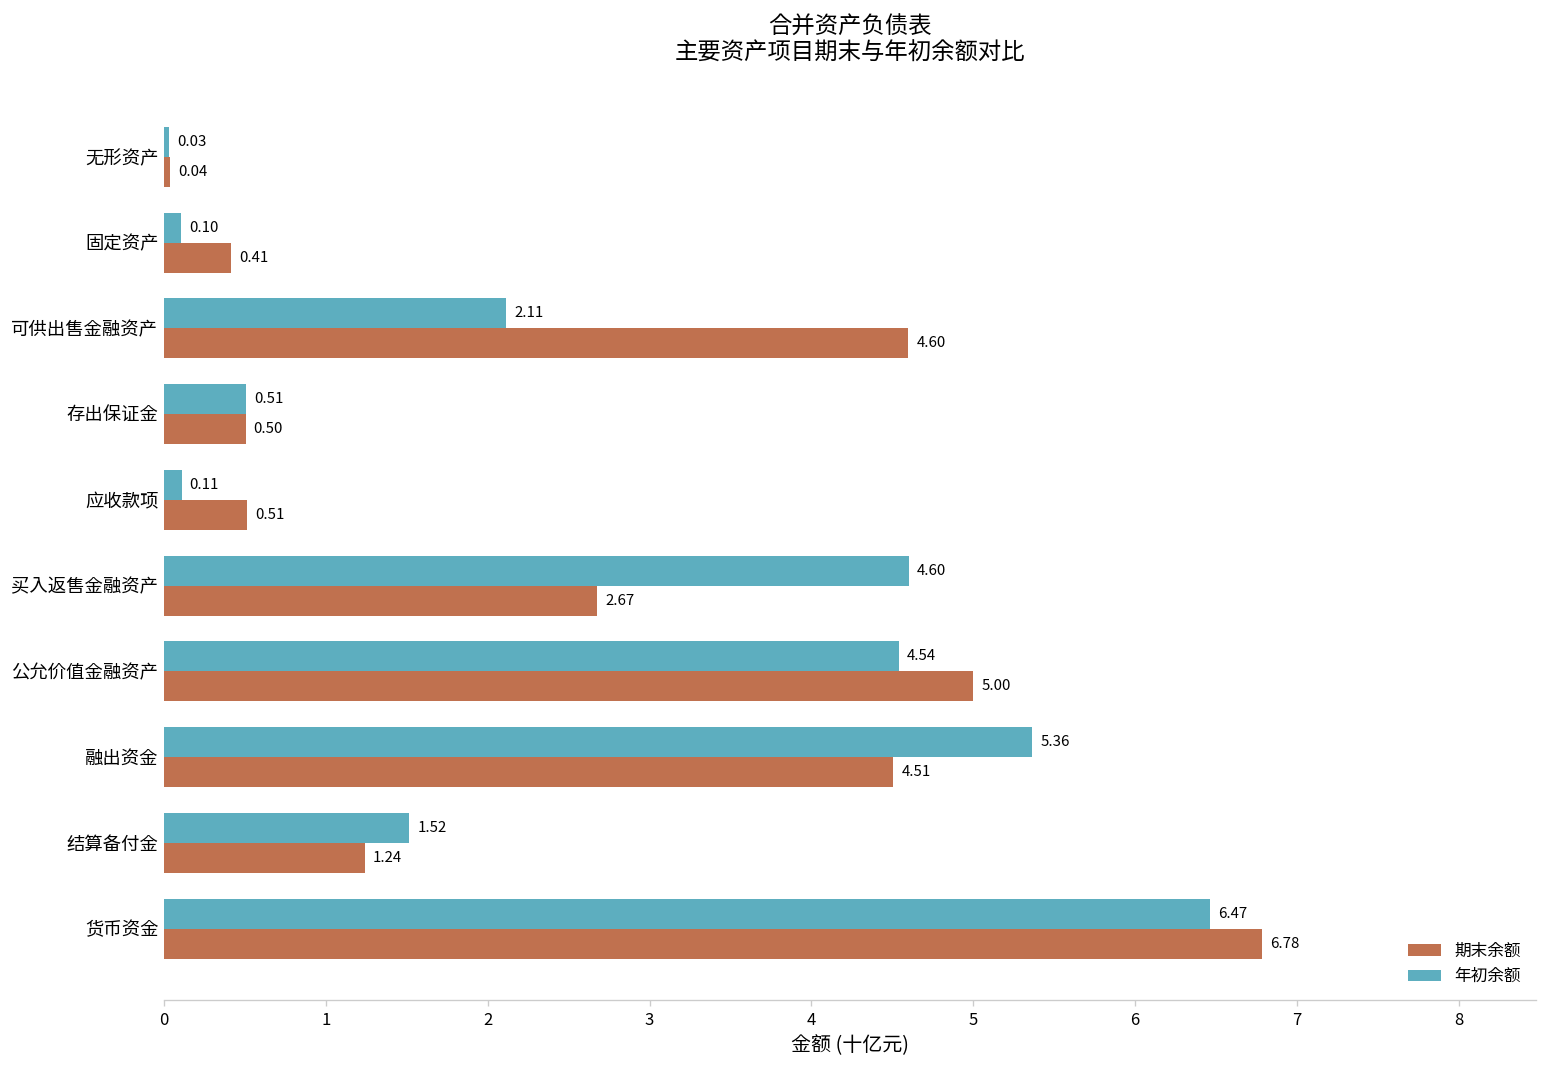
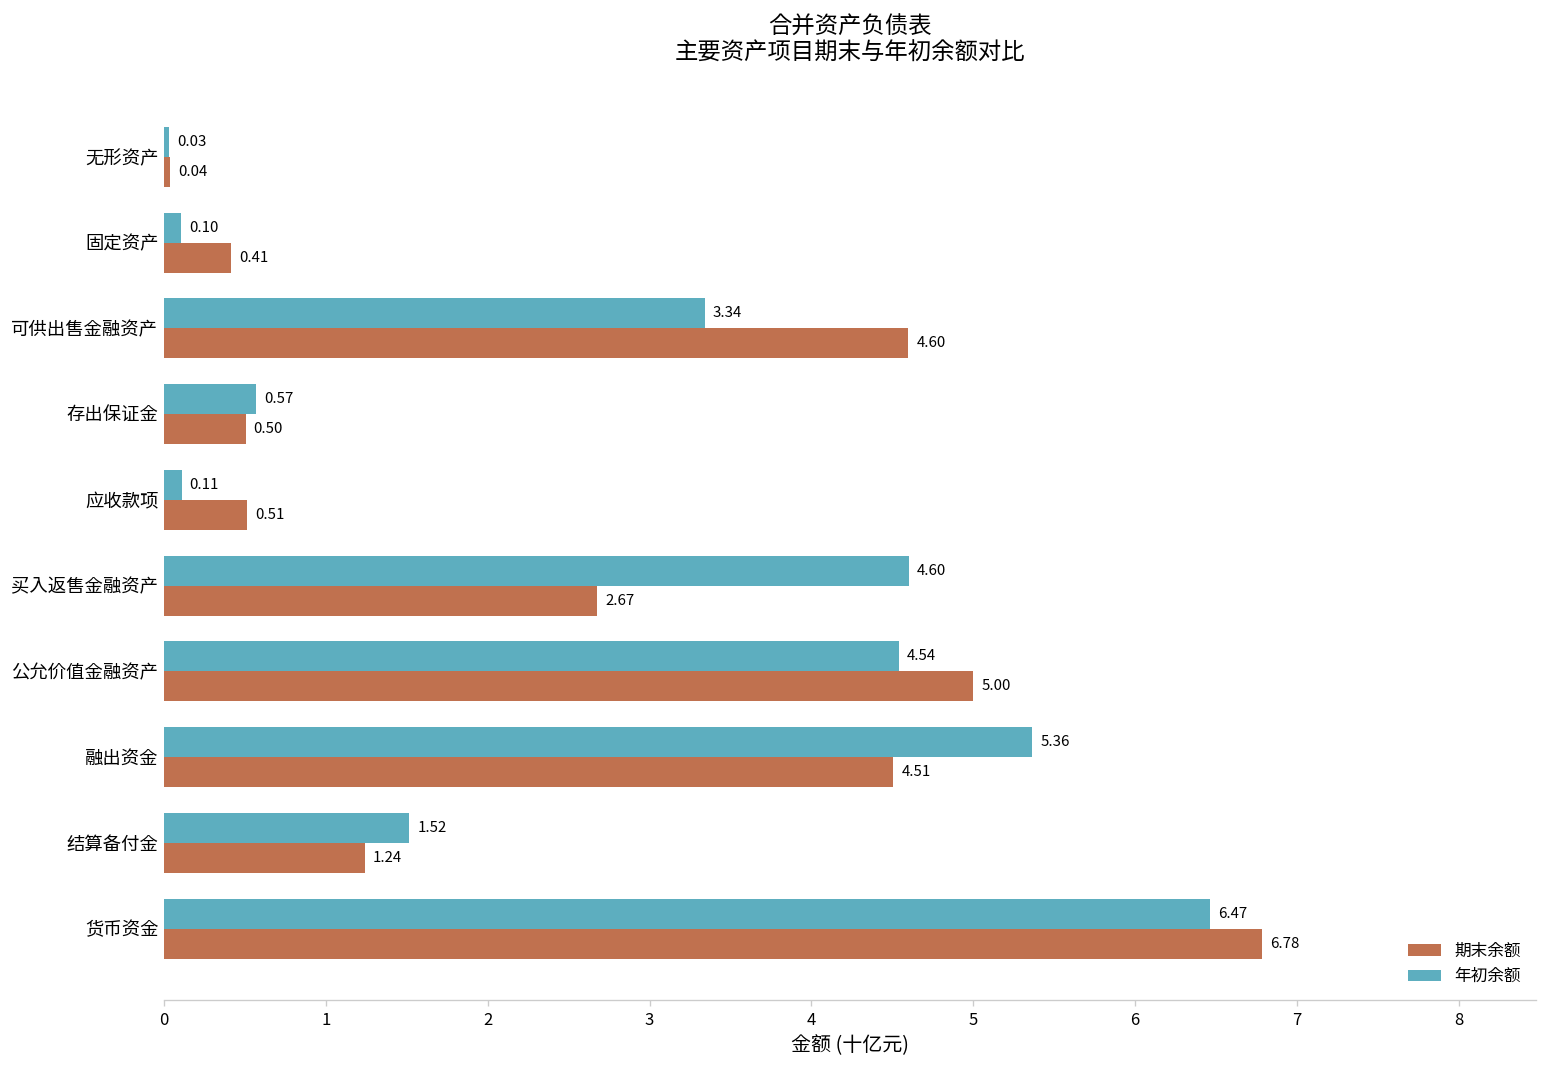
年初余额, 可供出售金融资产: 2.11 -> 3.34
年初余额, 存出保证金: 0.51 -> 0.57
